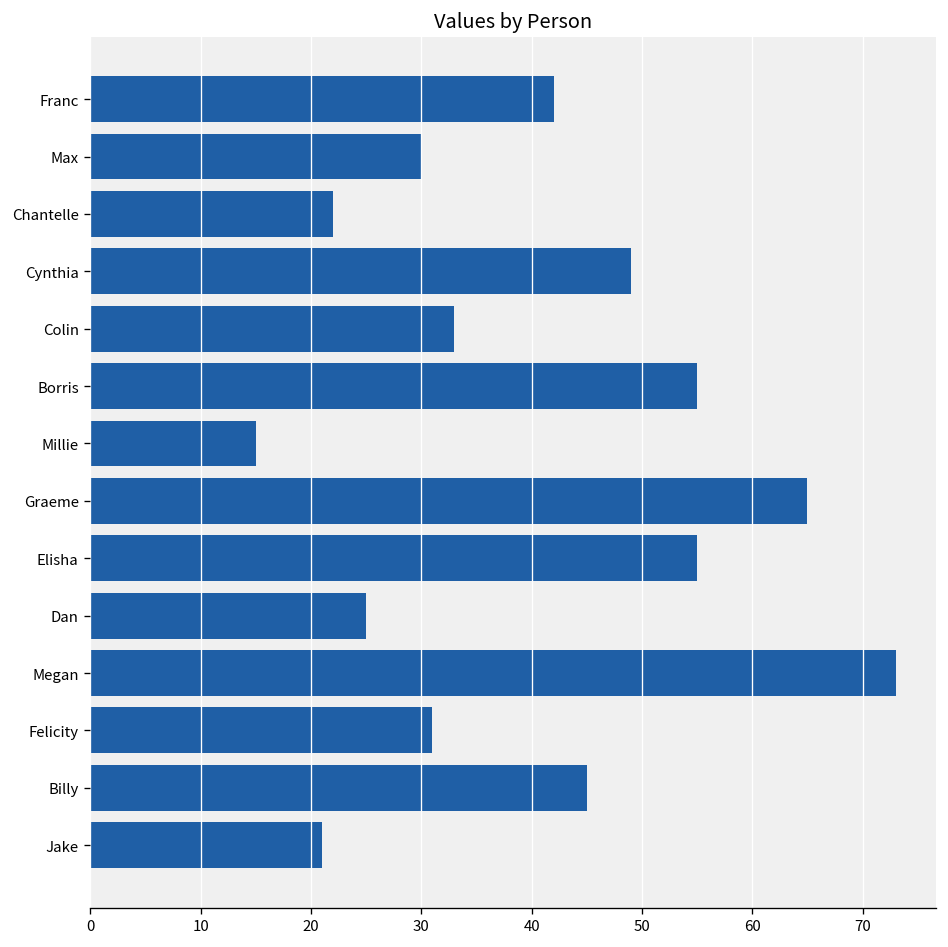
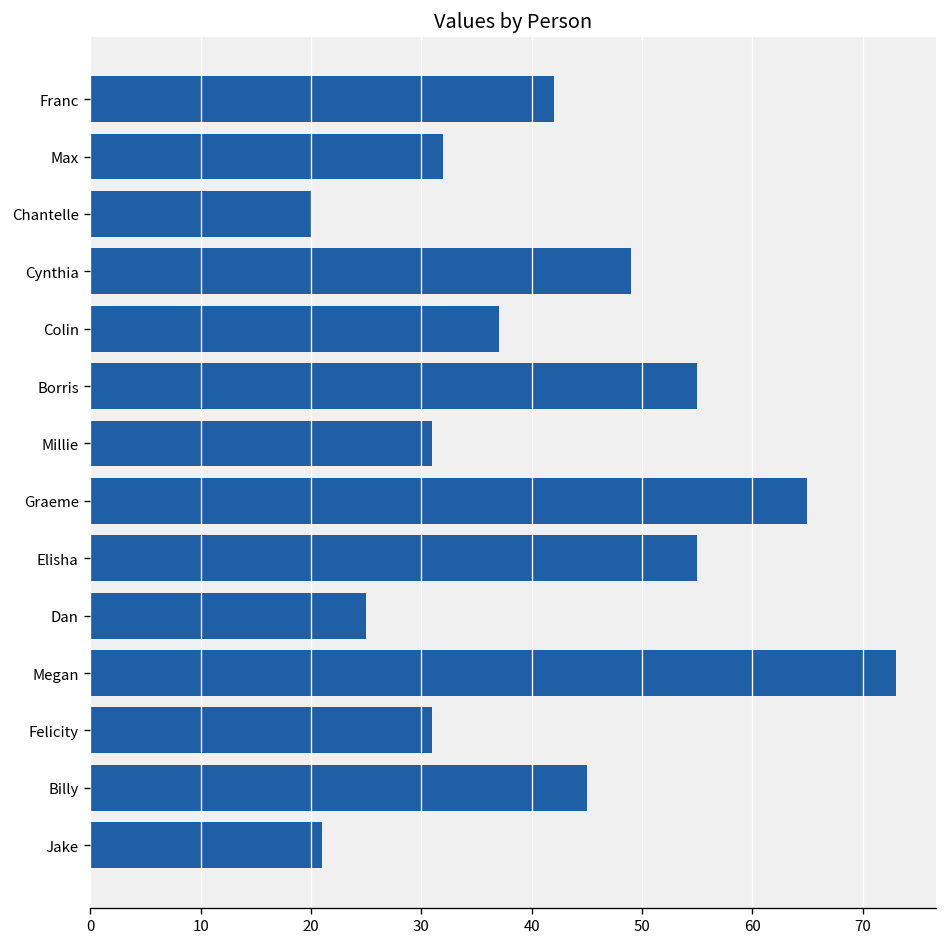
Max: 30 -> 32
Chantelle: 22 -> 20
Colin: 33 -> 37
Millie: 15 -> 31
